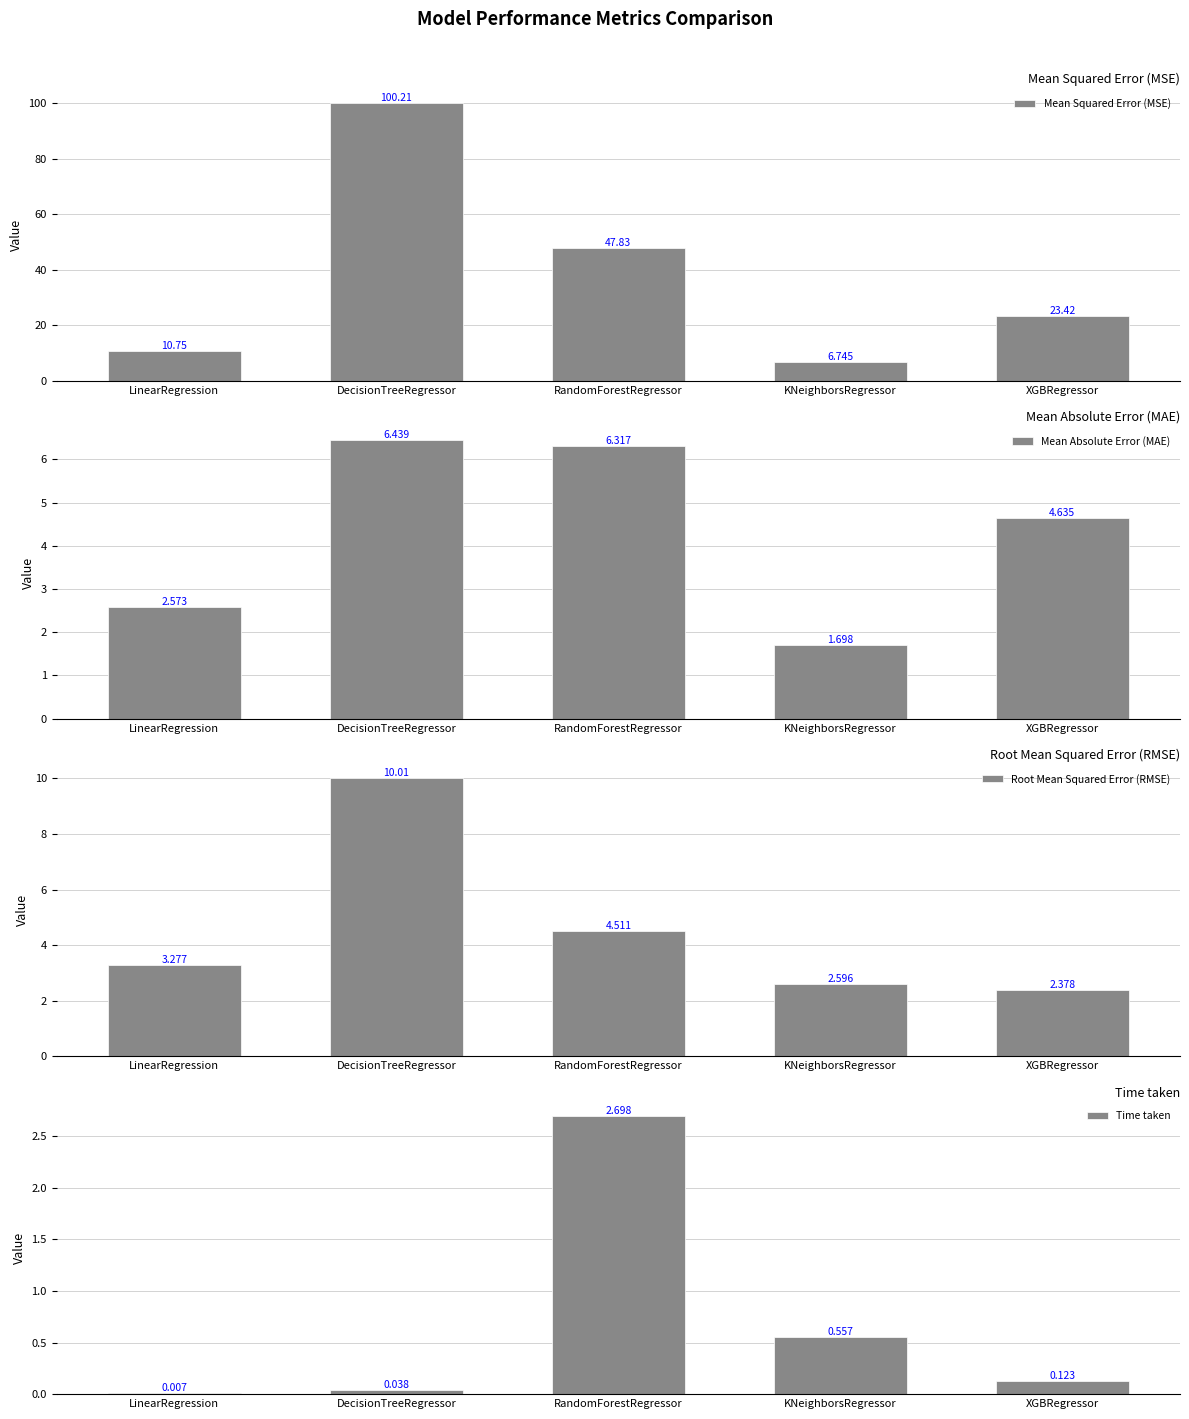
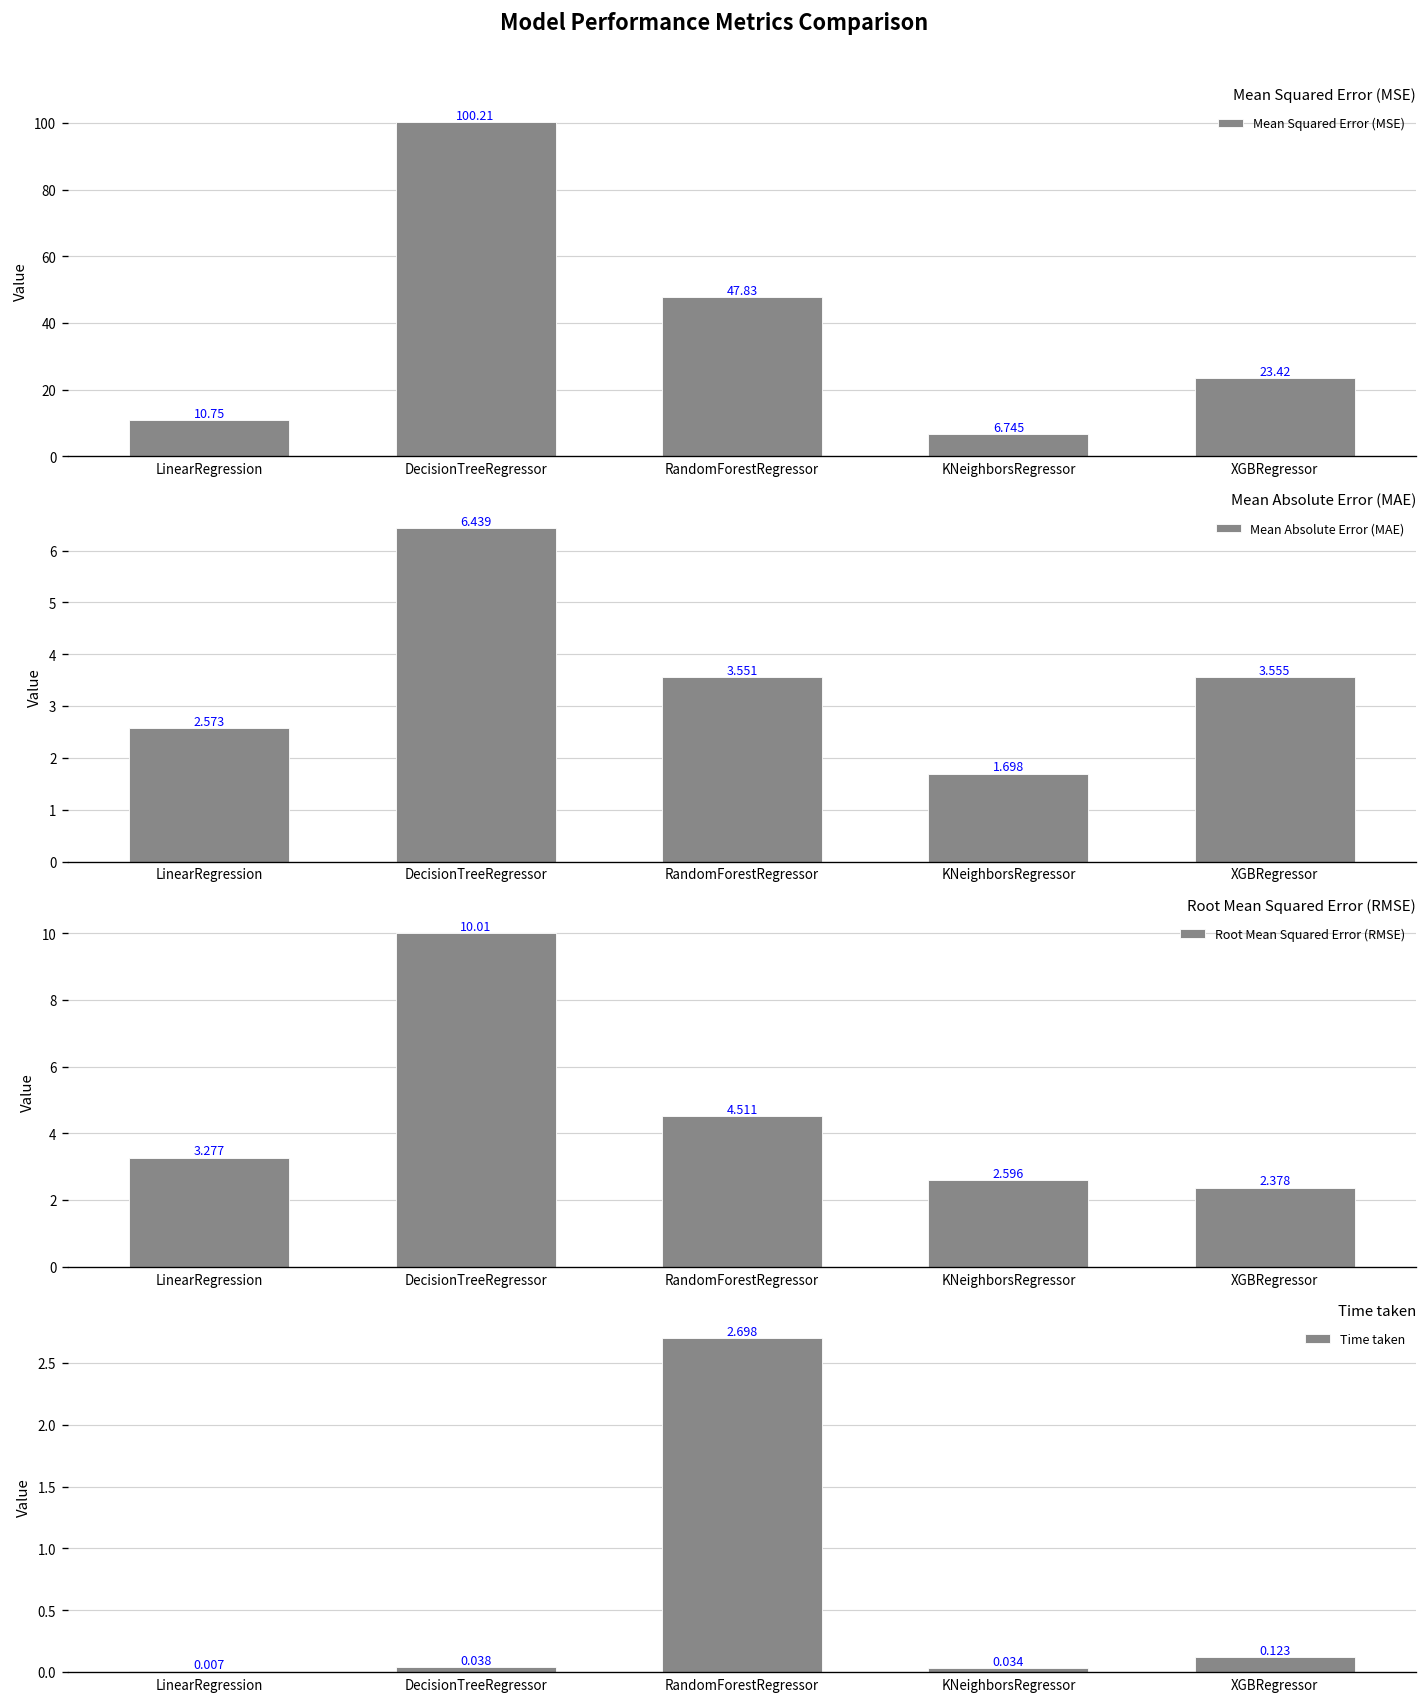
Mean Absolute Error (MAE), RandomForestRegressor: 6.317 -> 3.551
Mean Absolute Error (MAE), XGBRegressor: 4.635 -> 3.555
Time taken, KNeighborsRegressor: 0.557 -> 0.034
